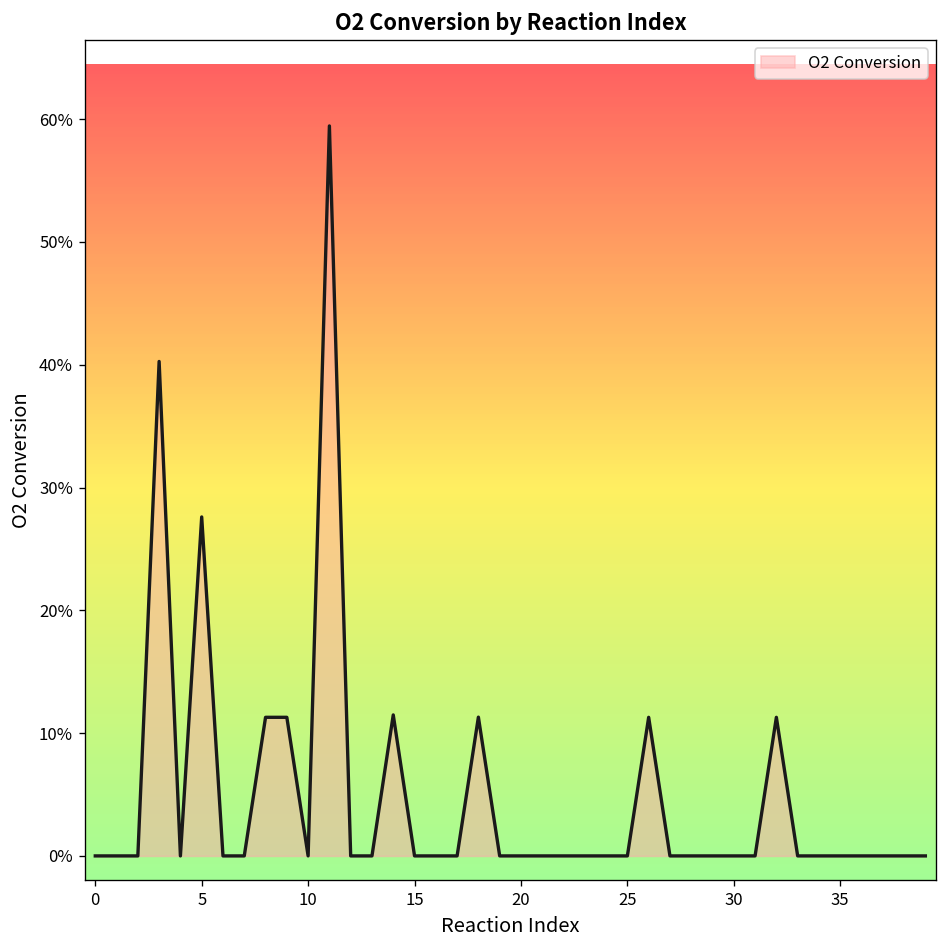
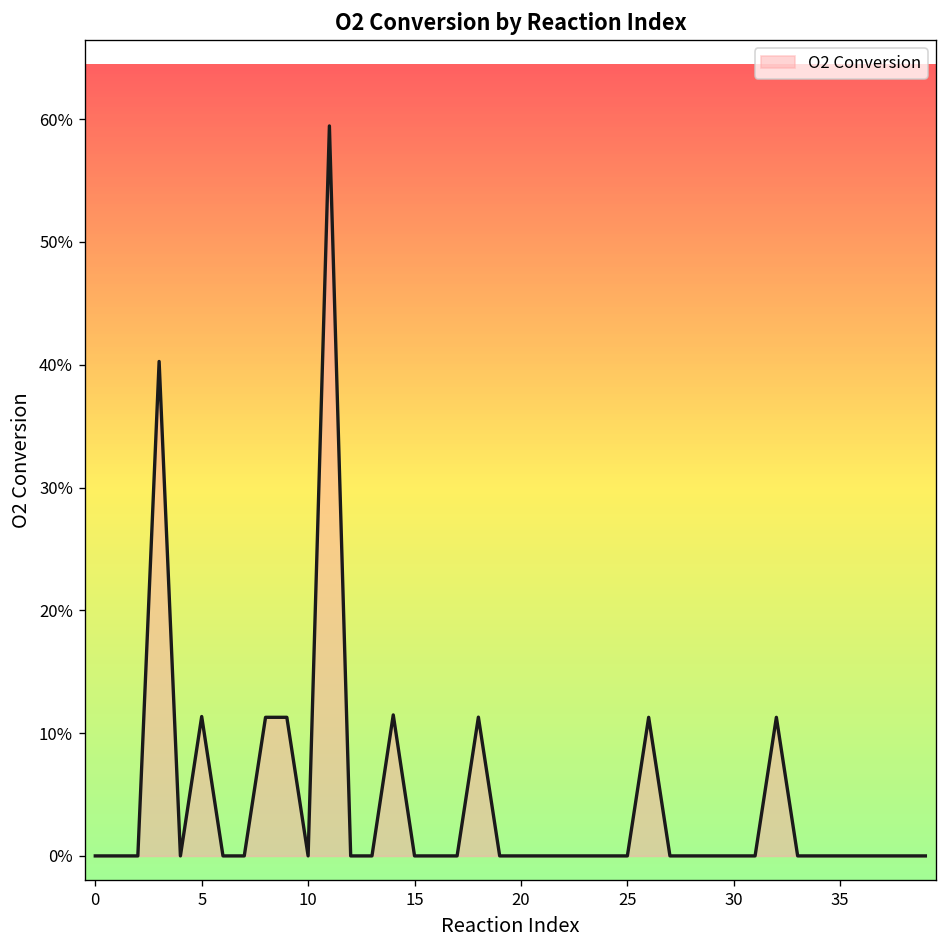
5: 27.6% -> 11.4%
